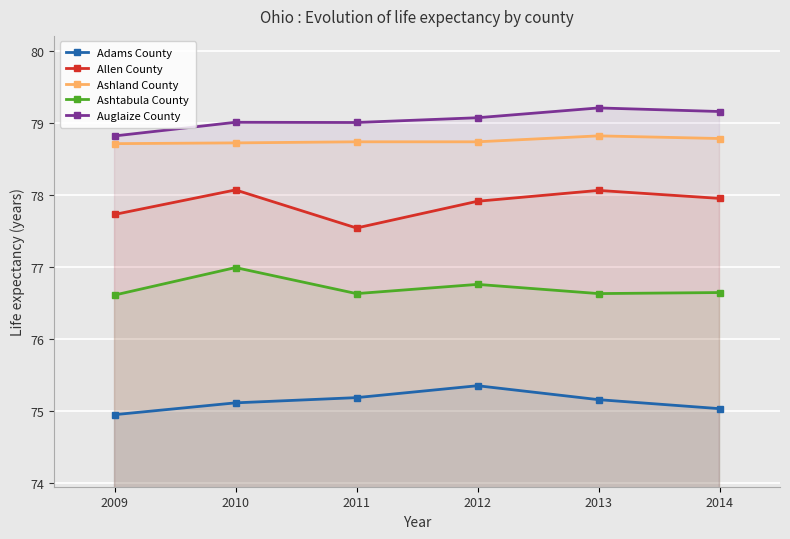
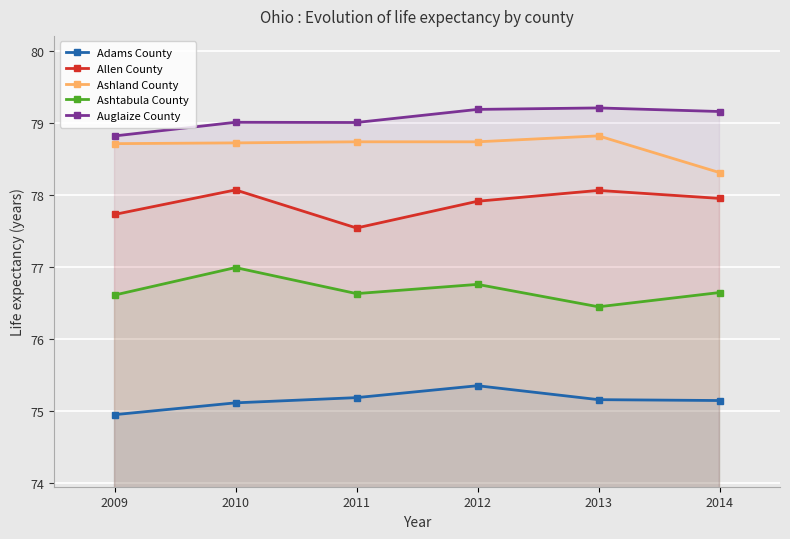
Auglaize County, 2012: 79.1 -> 79.2
Ashtabula County, 2013: 76.6 -> 76.4
Adams County, 2014: 75.0 -> 75.1
Ashland County, 2014: 78.8 -> 78.3
